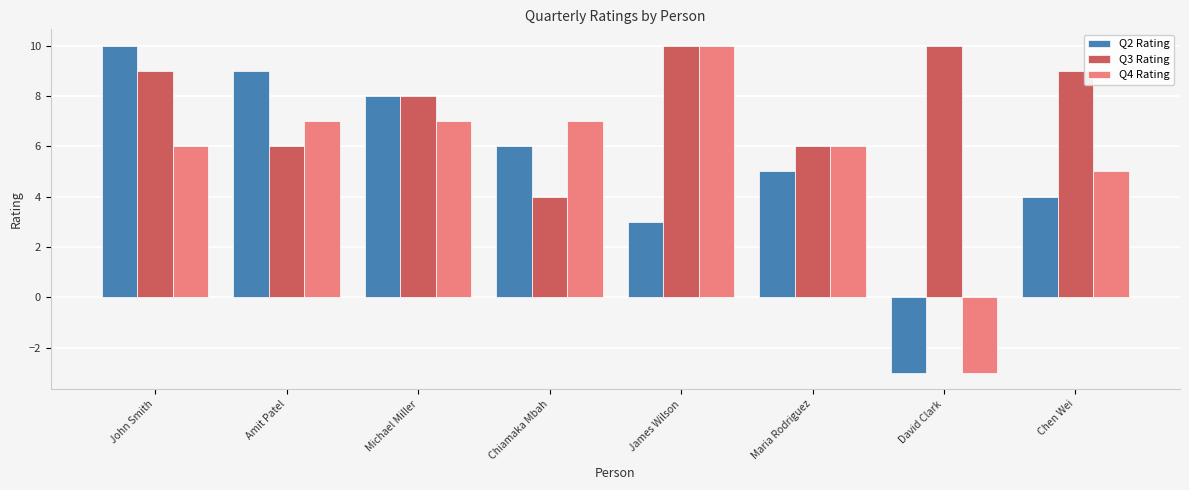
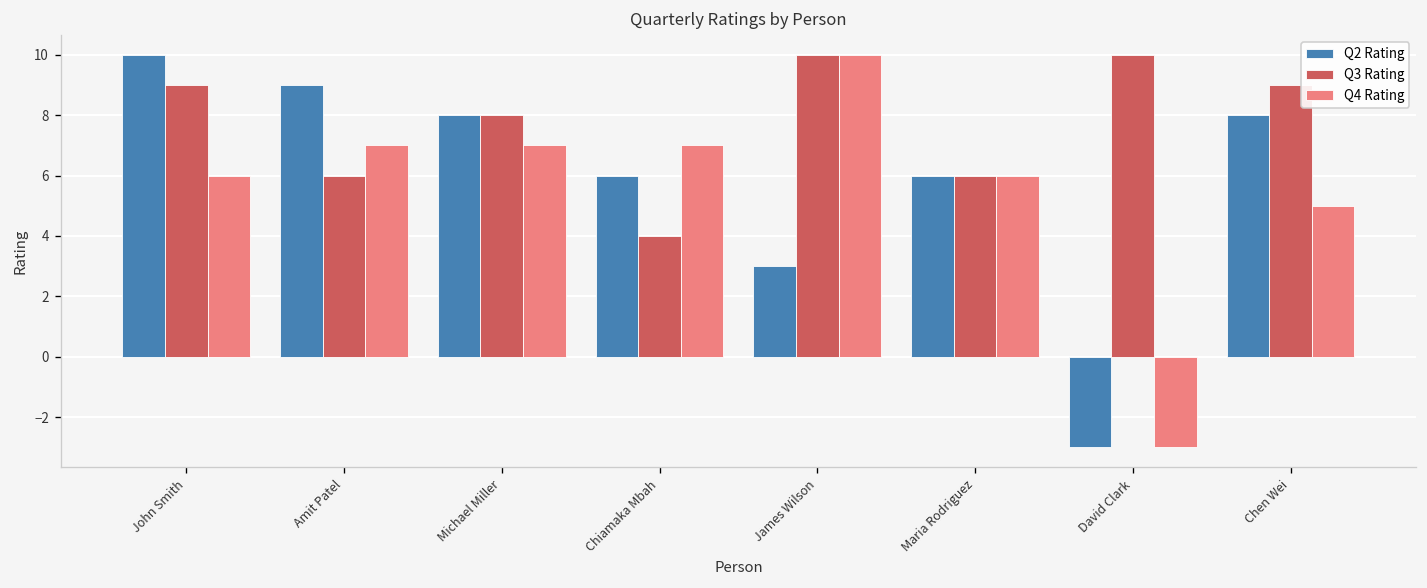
Q2 Rating, Maria Rodriguez: 5 -> 6
Q2 Rating, Chen Wei: 4 -> 8
